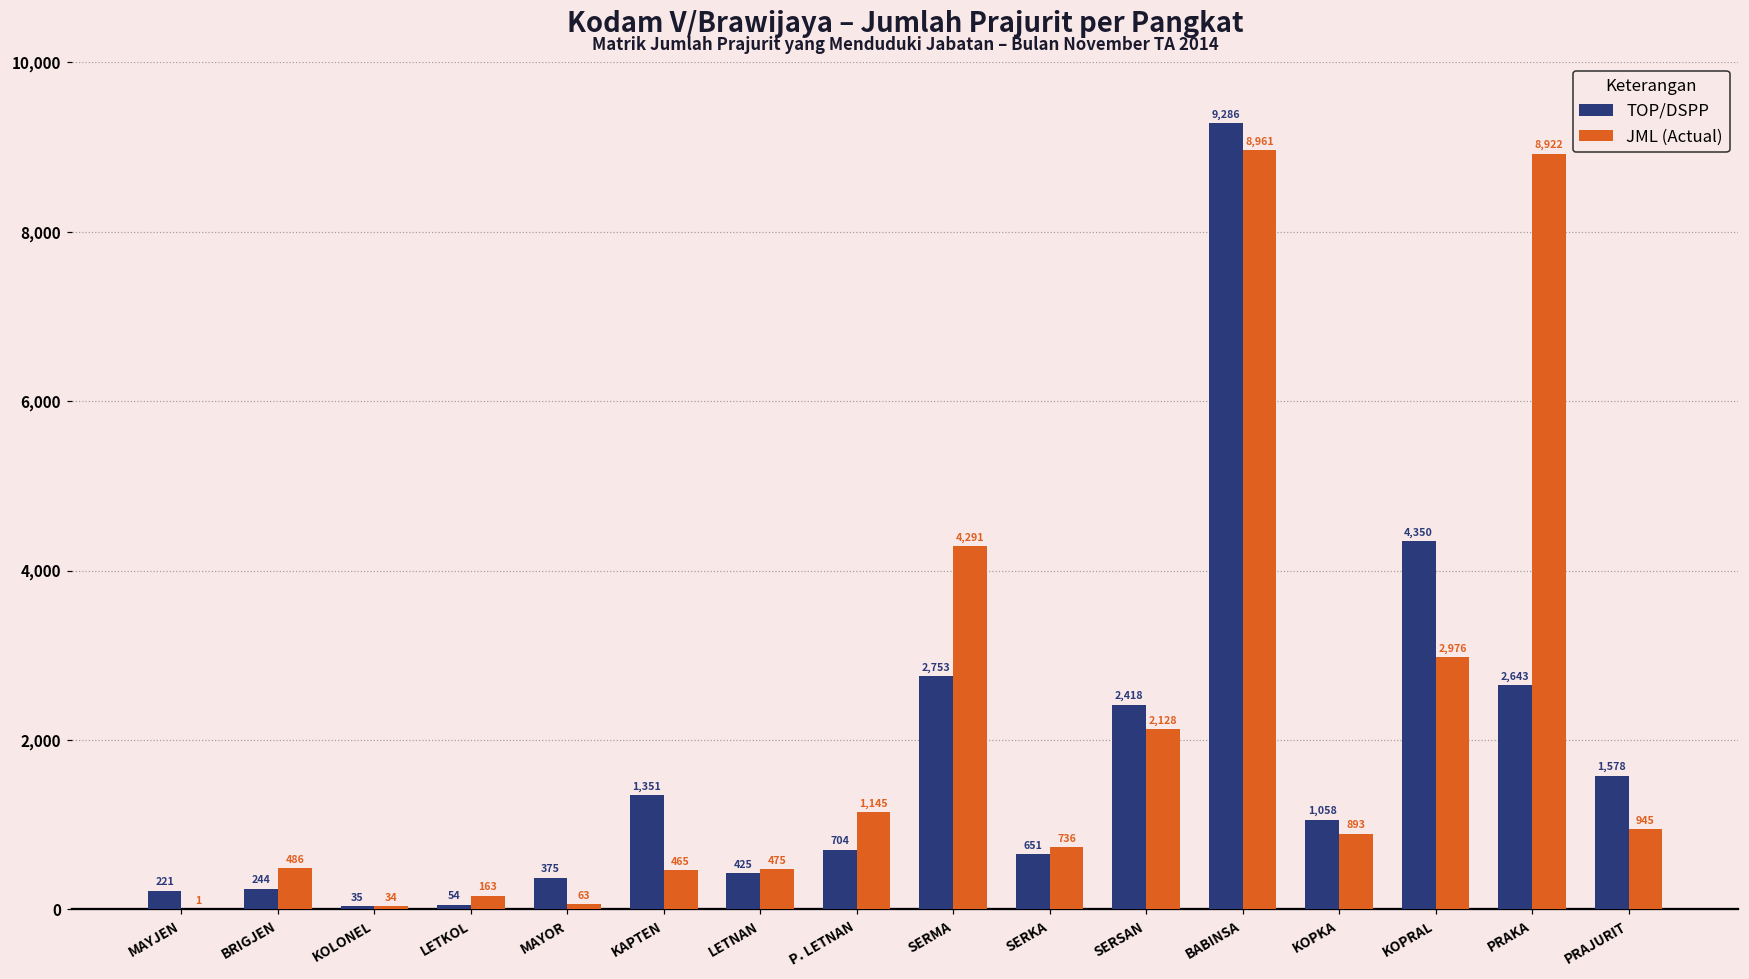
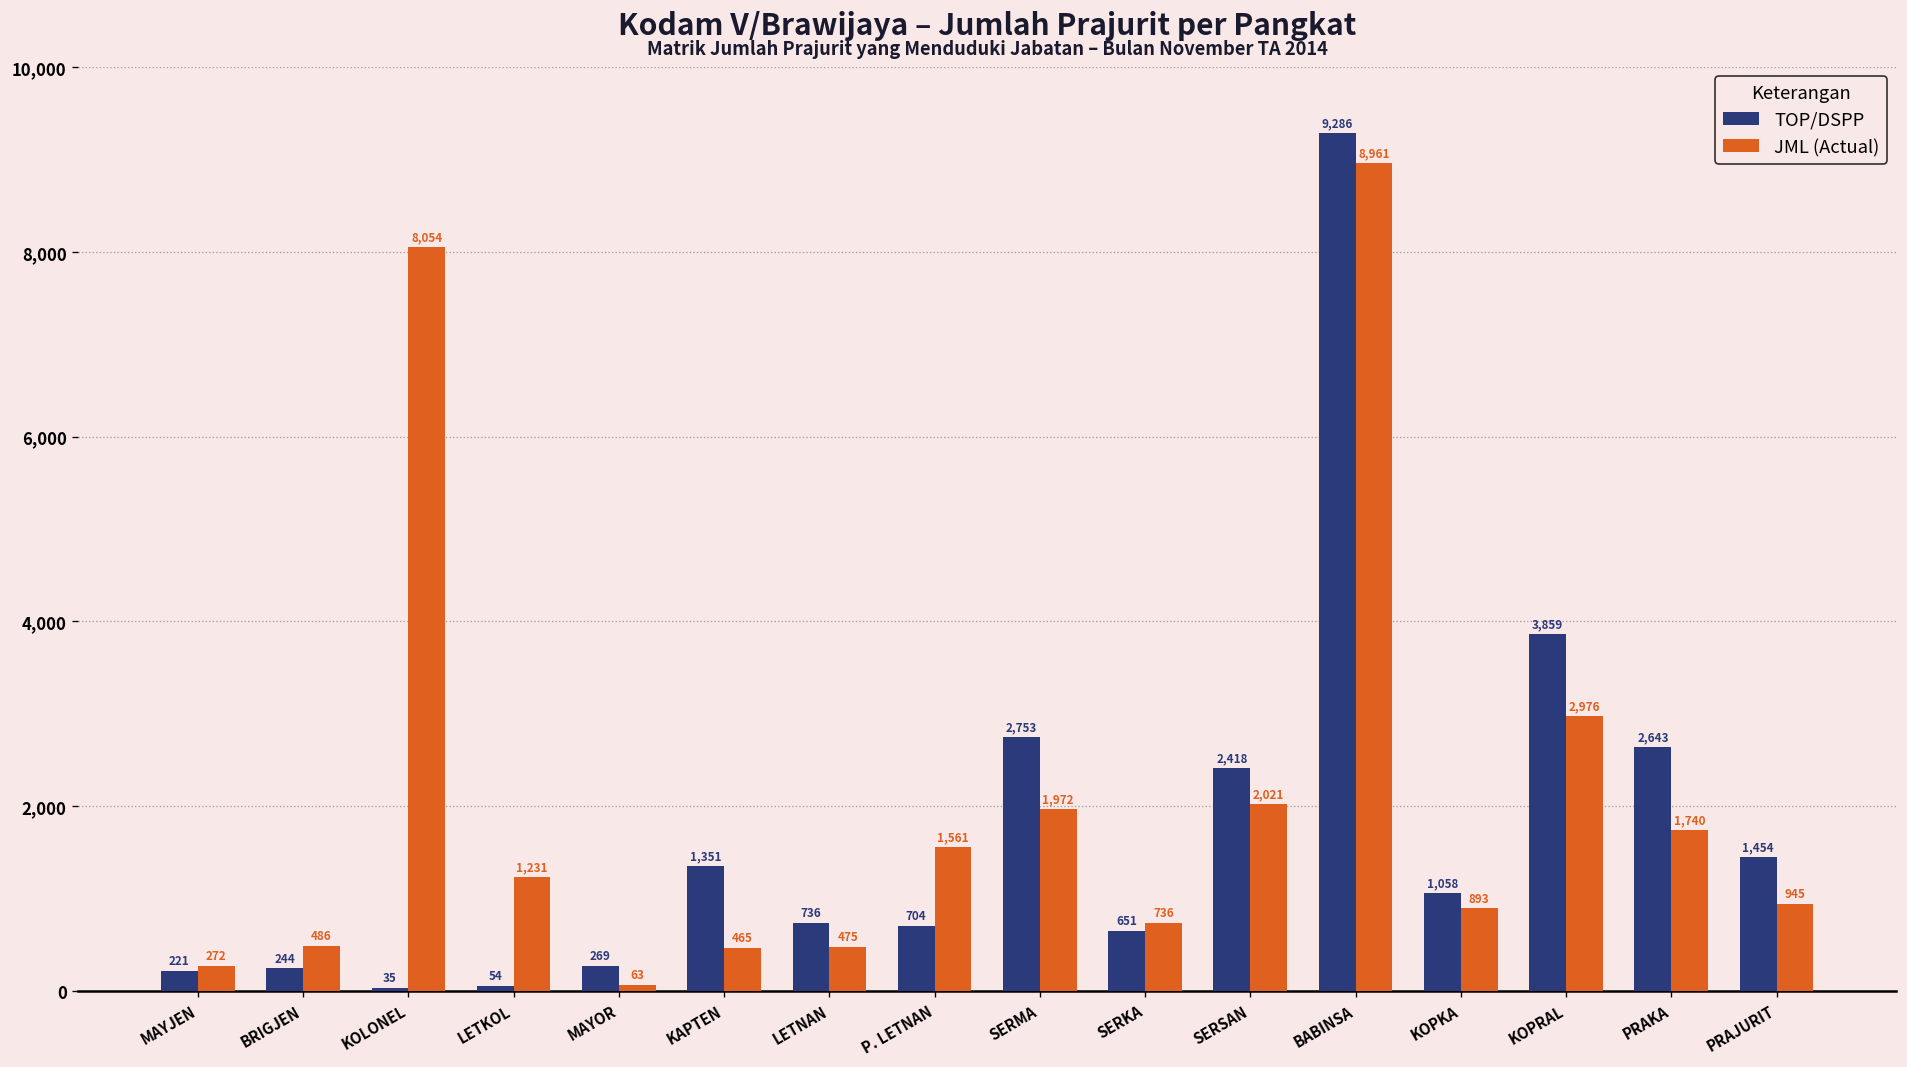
JML (Actual), MAYJEN: 1 -> 272
JML (Actual), KOLONEL: 34 -> 8,054
JML (Actual), LETKOL: 163 -> 1,231
TOP/DSPP, MAYOR: 375 -> 269
TOP/DSPP, LETNAN: 425 -> 736
JML (Actual), P. LETNAN: 1,145 -> 1,561
JML (Actual), SERMA: 4,291 -> 1,972
JML (Actual), SERSAN: 2,128 -> 2,021
TOP/DSPP, KOPRAL: 4,350 -> 3,859
JML (Actual), PRAKA: 8,922 -> 1,740
TOP/DSPP, PRAJURIT: 1,578 -> 1,454
